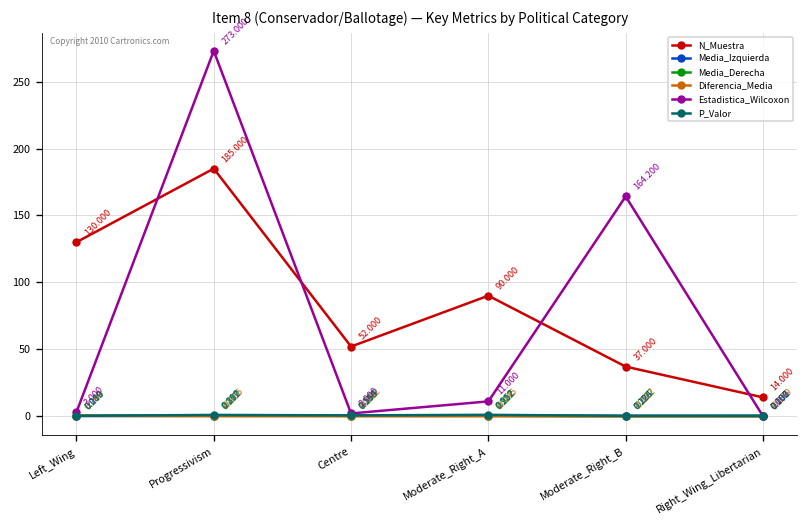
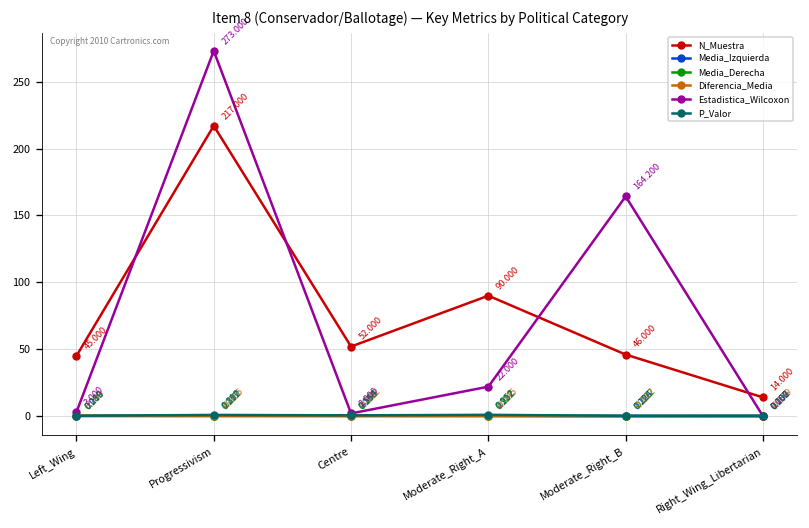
N_Muestra, Left_Wing: 130.000 -> 45.000
N_Muestra, Progressivism: 185.000 -> 217.000
Estadistica_Wilcoxon, Moderate_Right_A: 11.000 -> 22.000
N_Muestra, Moderate_Right_B: 37.000 -> 46.000
